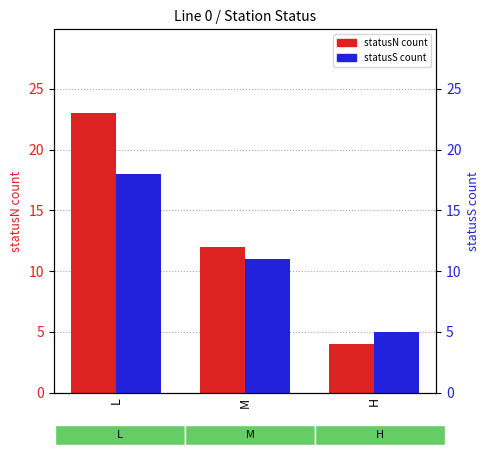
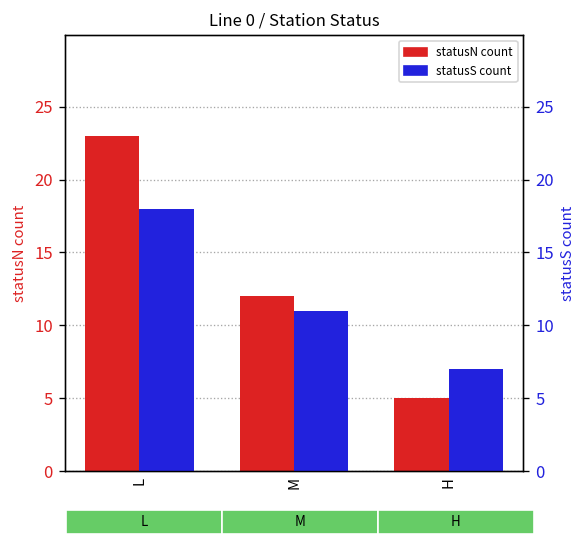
Line 0 / Station Status, statusN count, H: 4 -> 5
Line 0 / Station Status, statusS count, H: 5 -> 7
